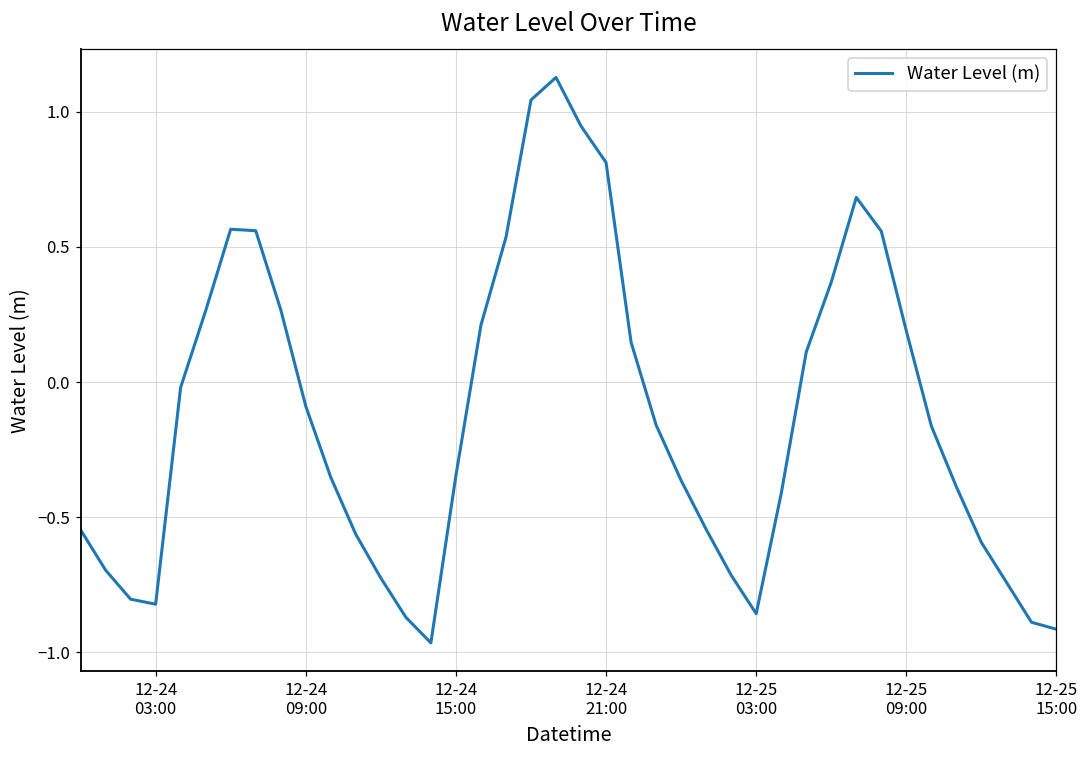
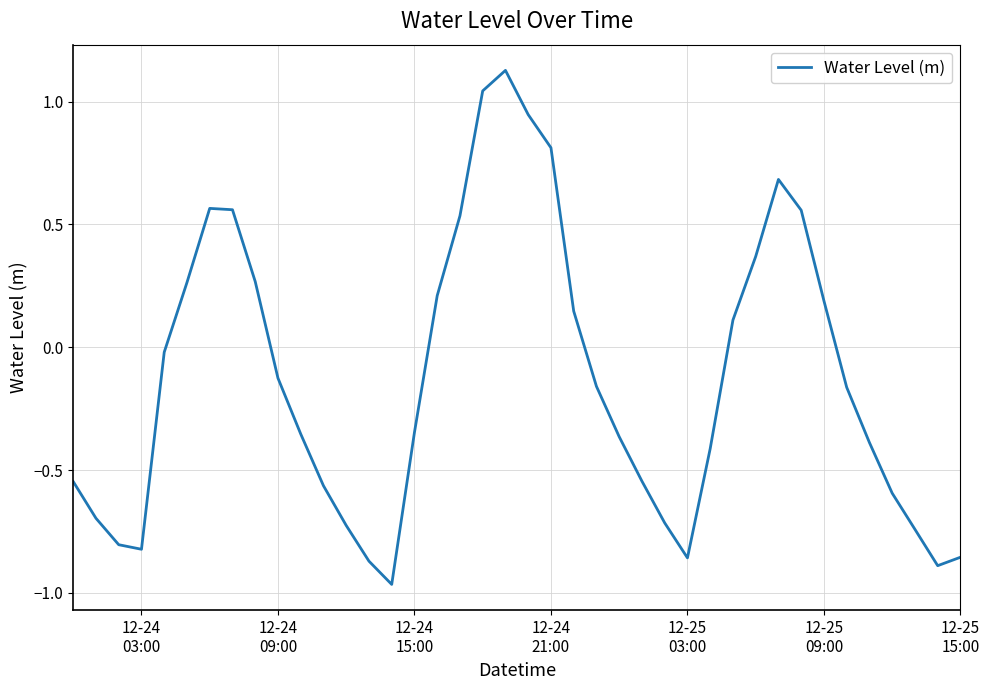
12-24 09:00: -0.09 -> -0.13
12-25 15:00: -0.91 -> -0.85
